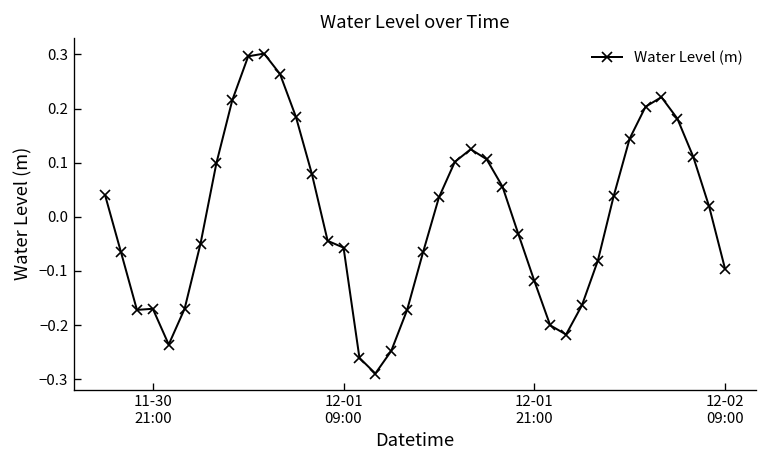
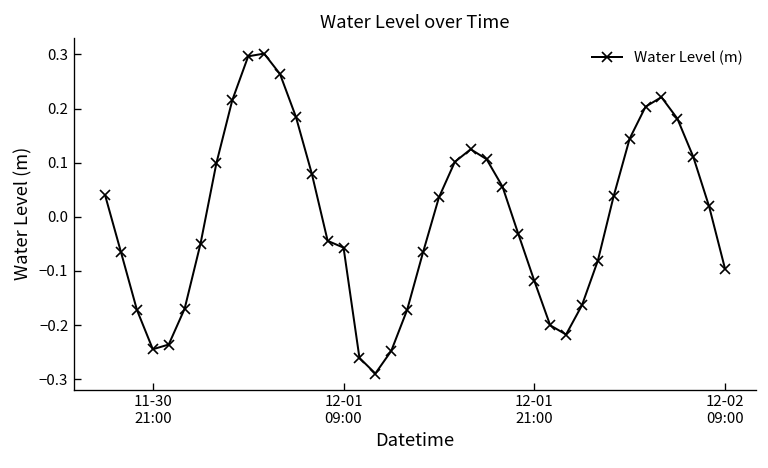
11-30 21:00: -0.17 -> -0.24
